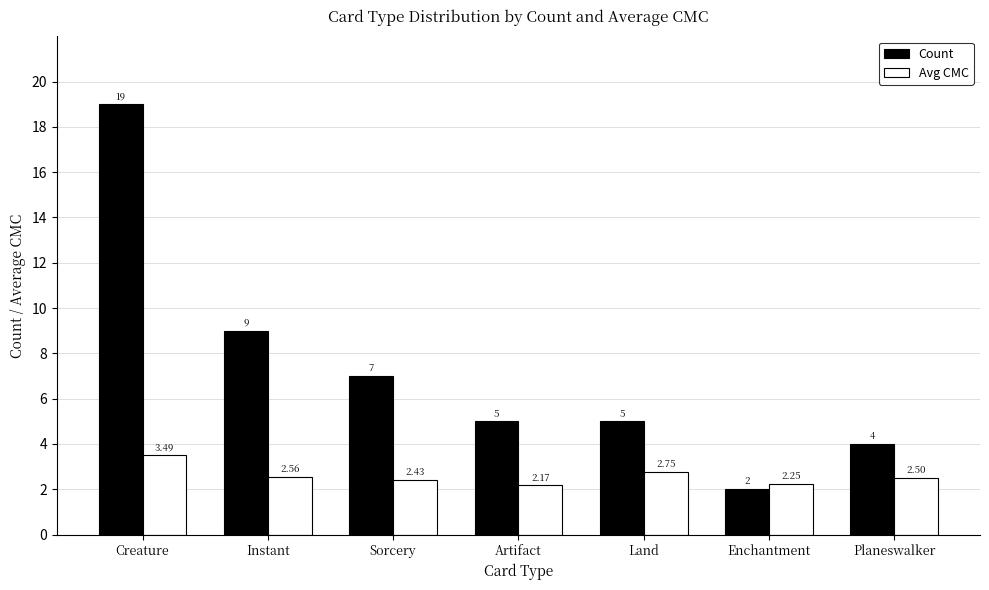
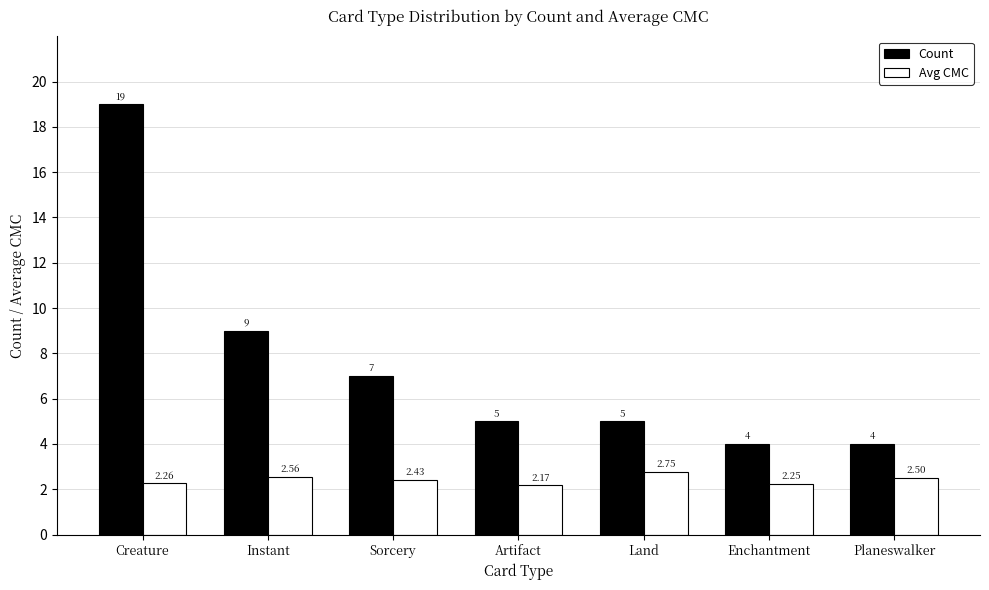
Avg CMC, Creature: 3.49 -> 2.26
Count, Enchantment: 2 -> 4
